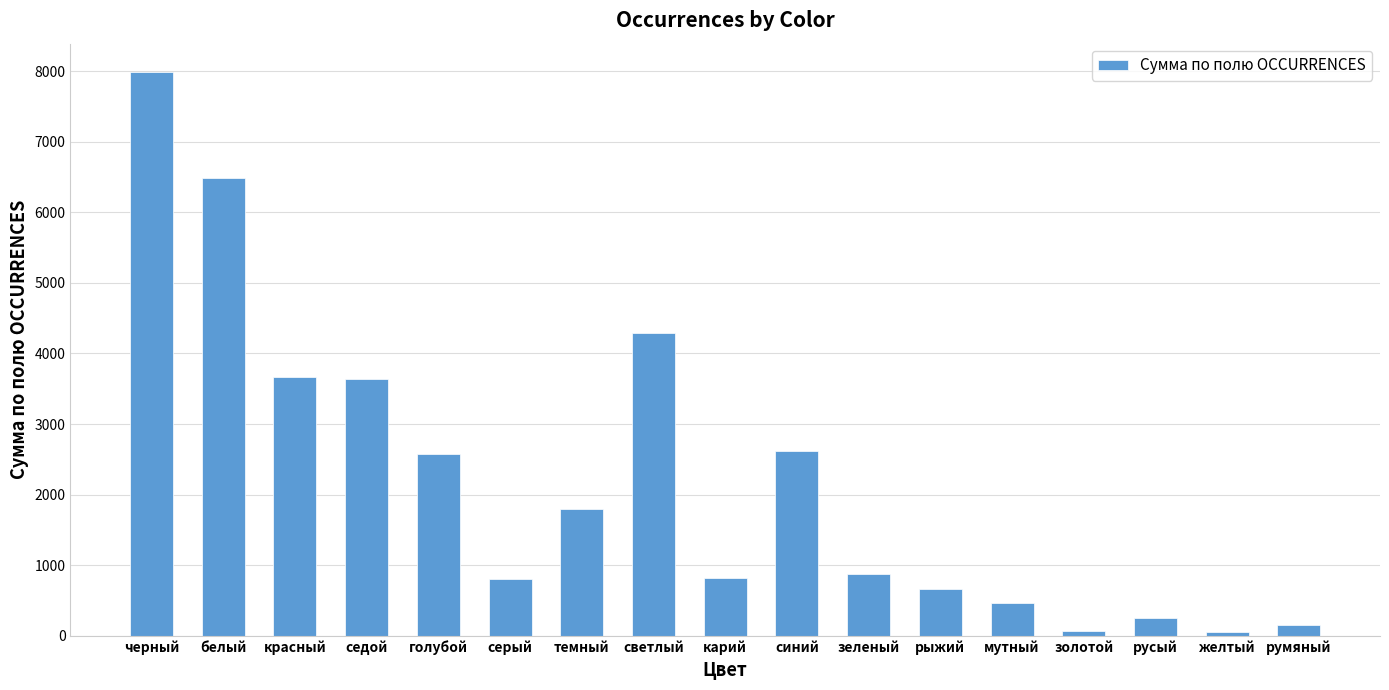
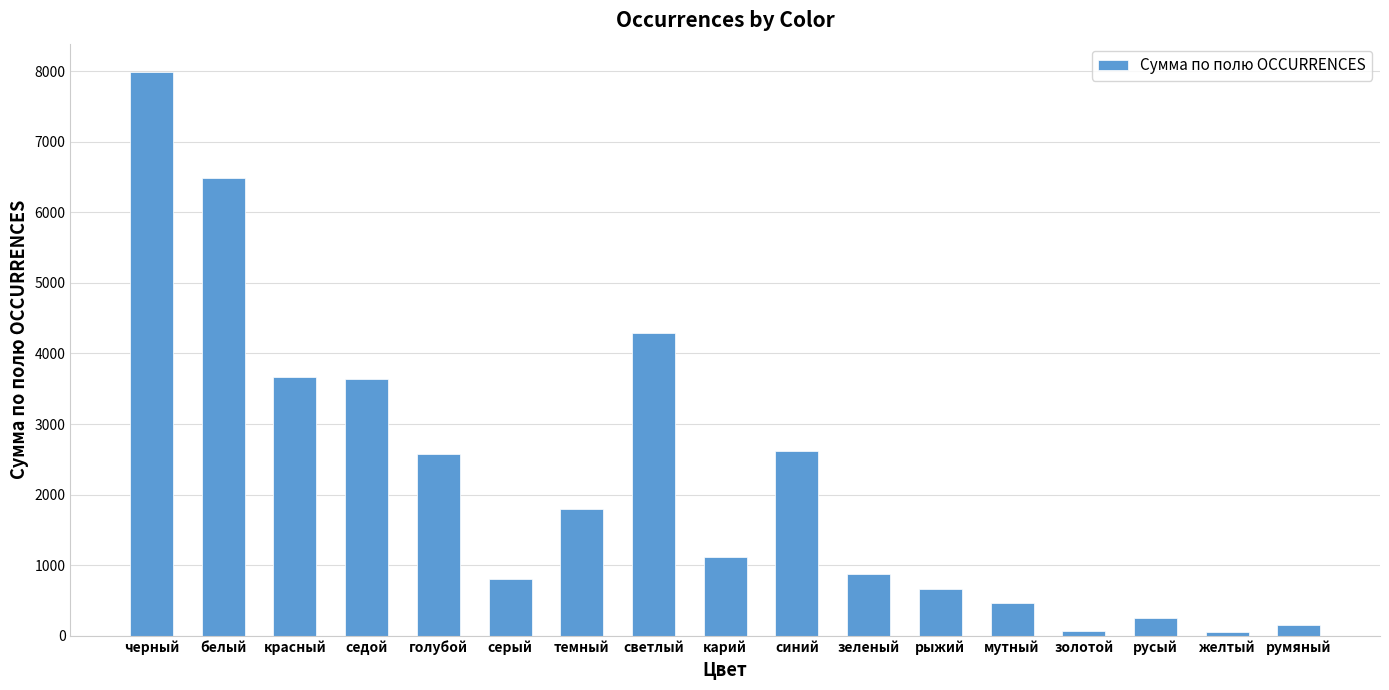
карий: 800 -> 1100
